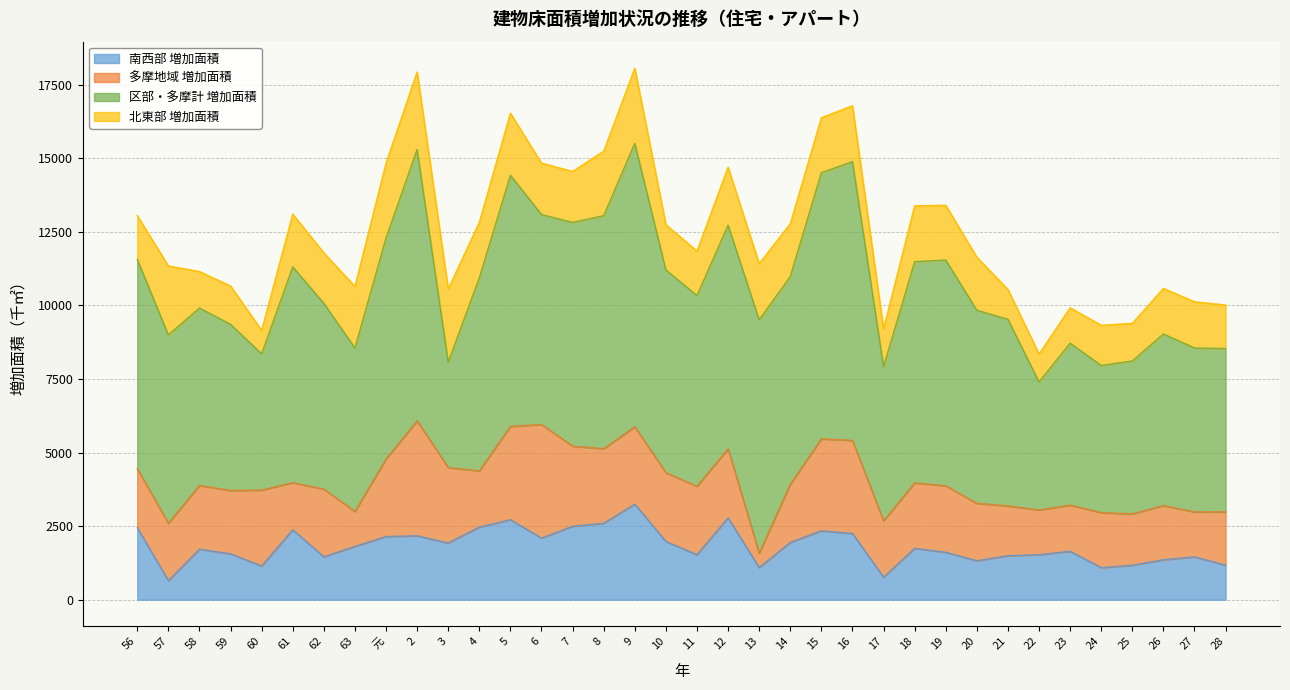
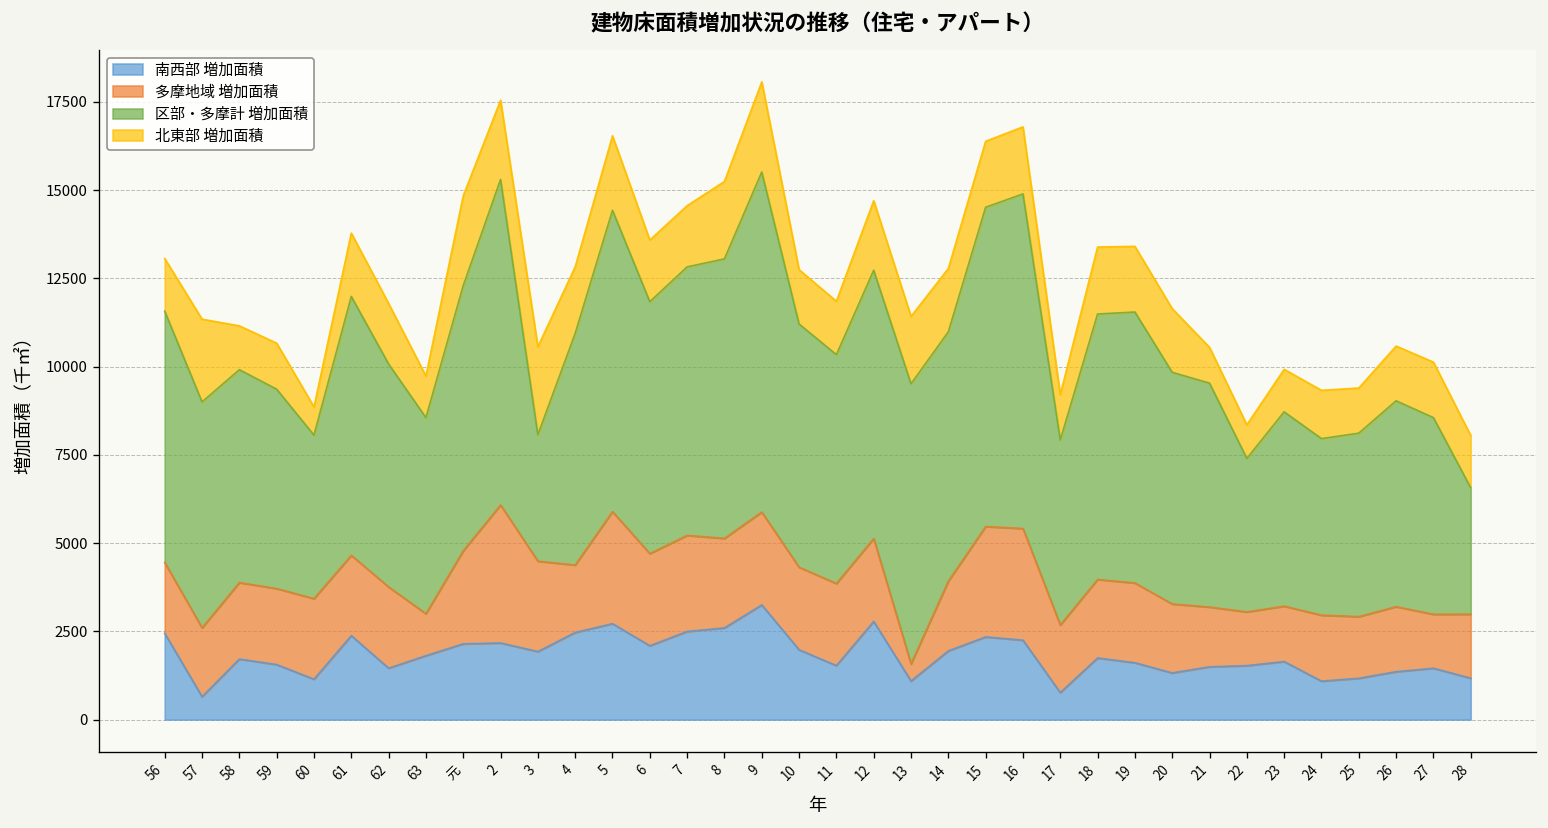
多摩地域 増加面積, 60: 2600 -> 2300
多摩地域 増加面積, 61: 1600 -> 2300
北東部 増加面積, 63: 2100 -> 1200
北東部 増加面積, 2: 2600 -> 2200
多摩地域 増加面積, 6: 3900 -> 2600
区部・多摩計 増加面積, 28: 5600 -> 3600
